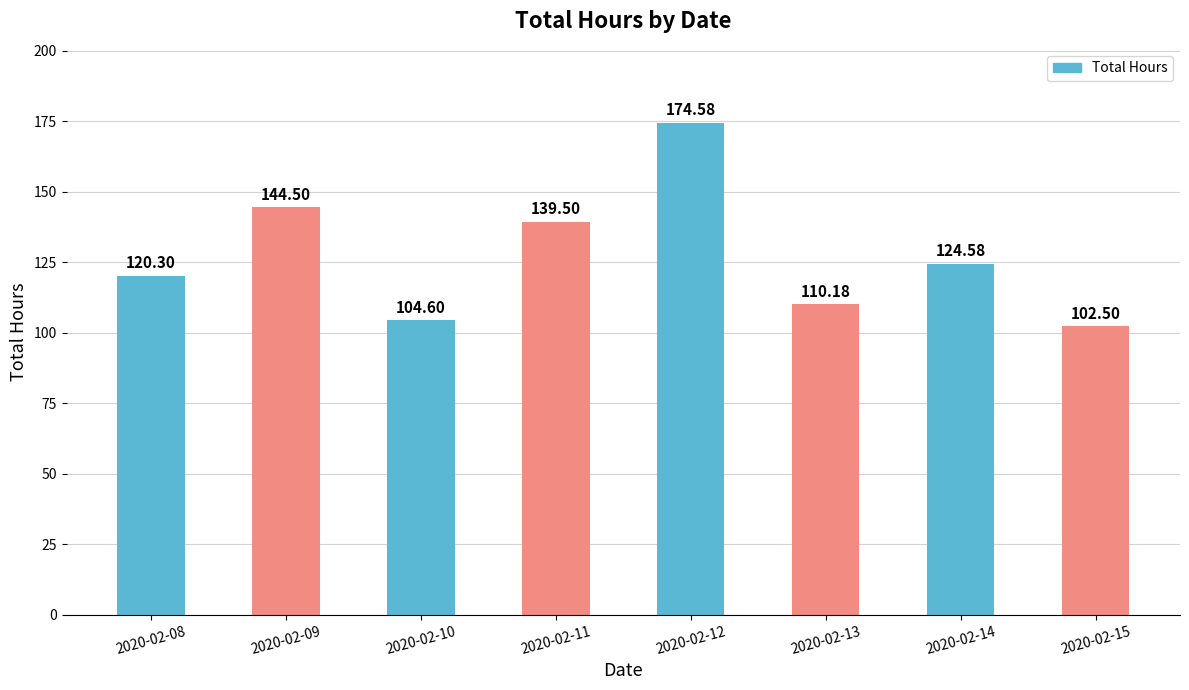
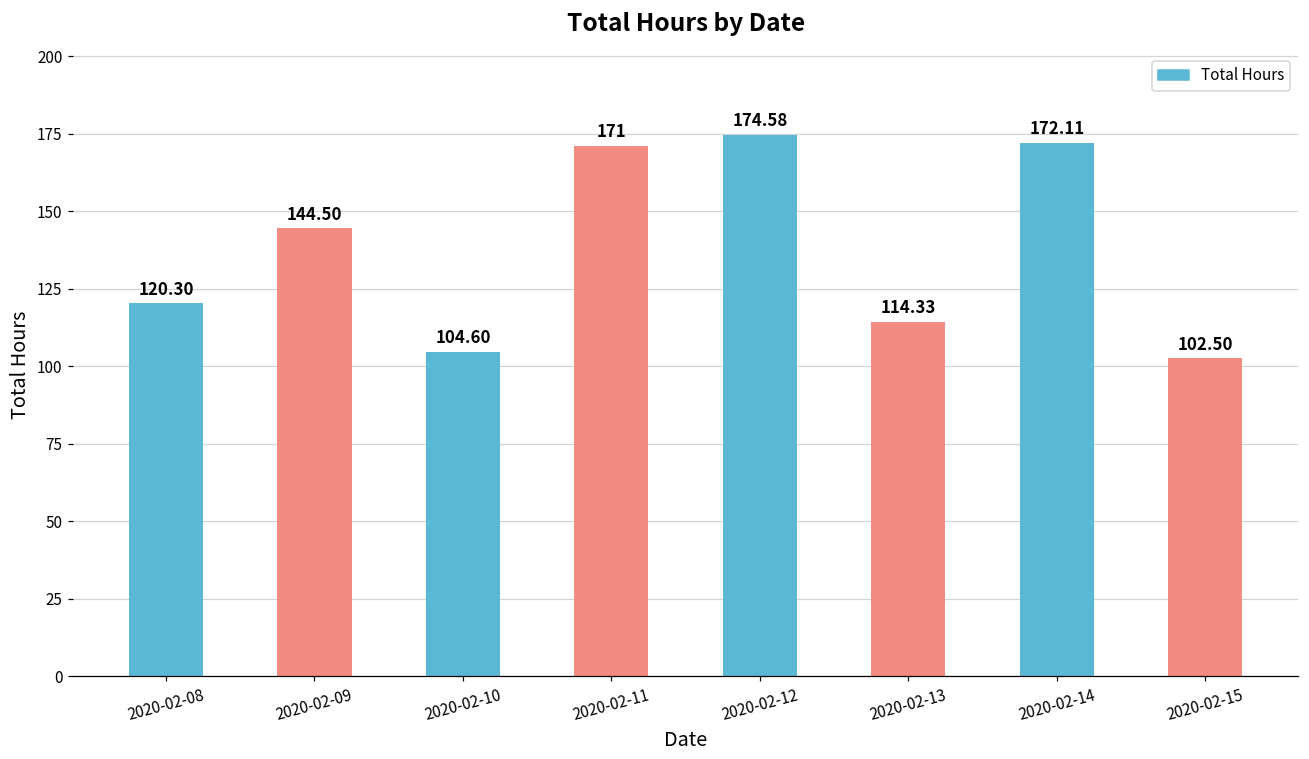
2020-02-11: 139.50 -> 171
2020-02-13: 110.18 -> 114.33
2020-02-14: 124.58 -> 172.11
